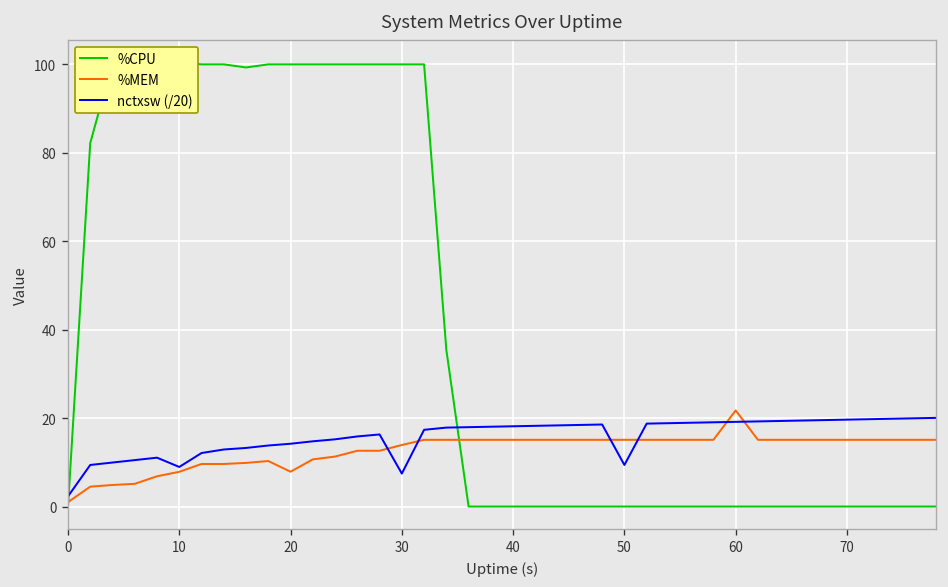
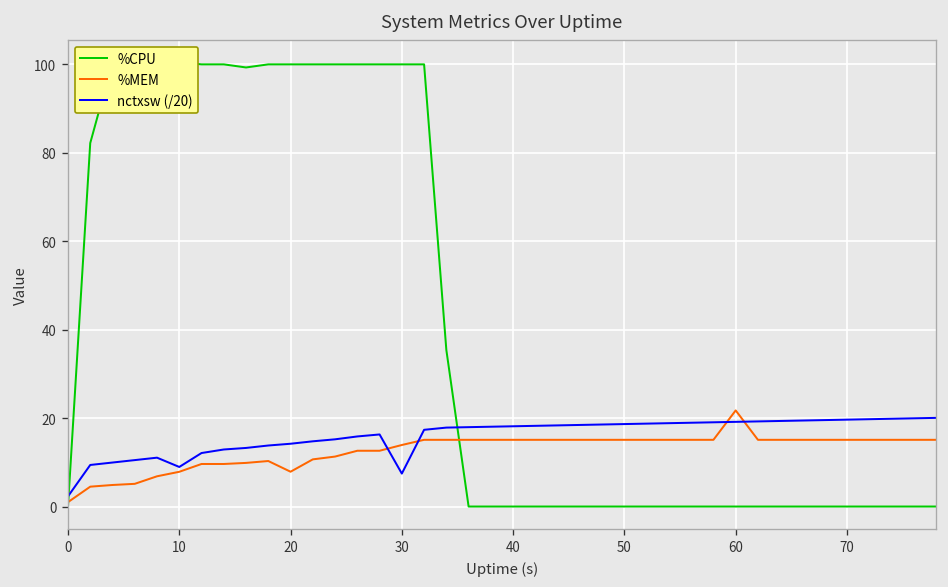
nctxsw (/20), 50: 9 -> 19
